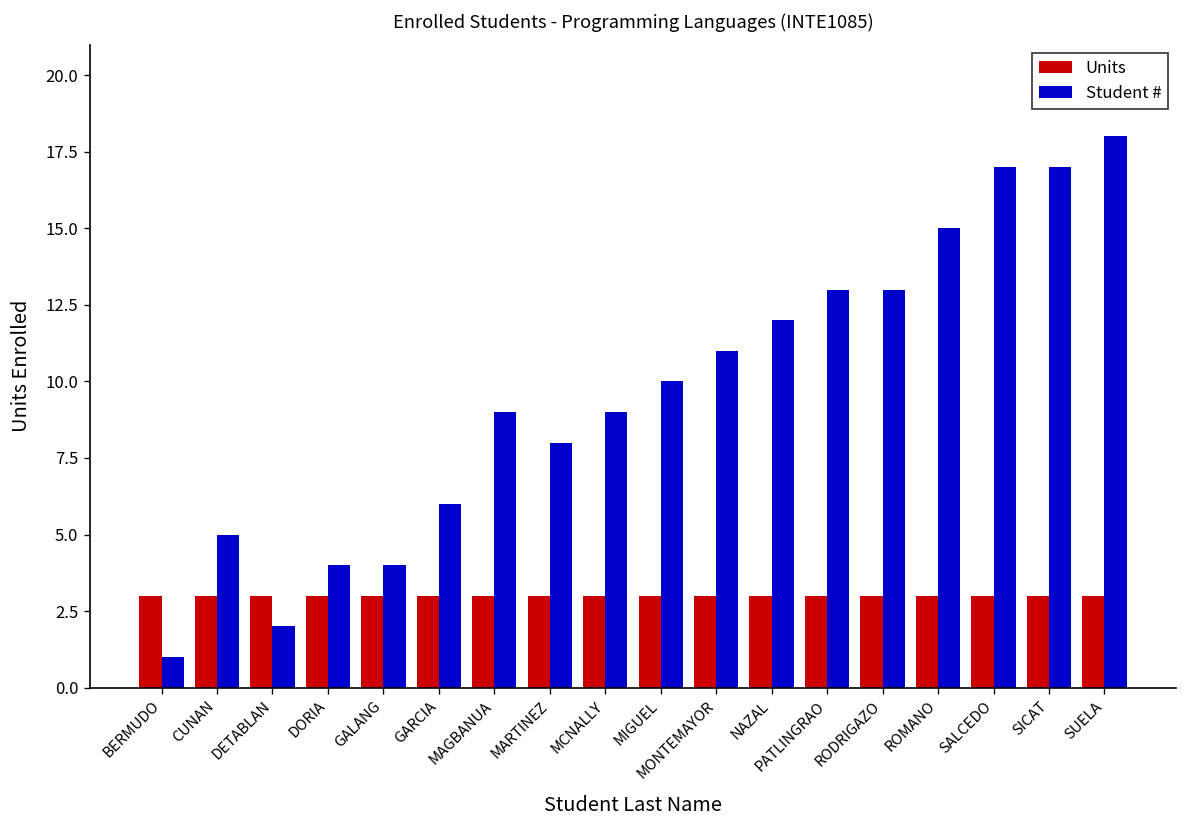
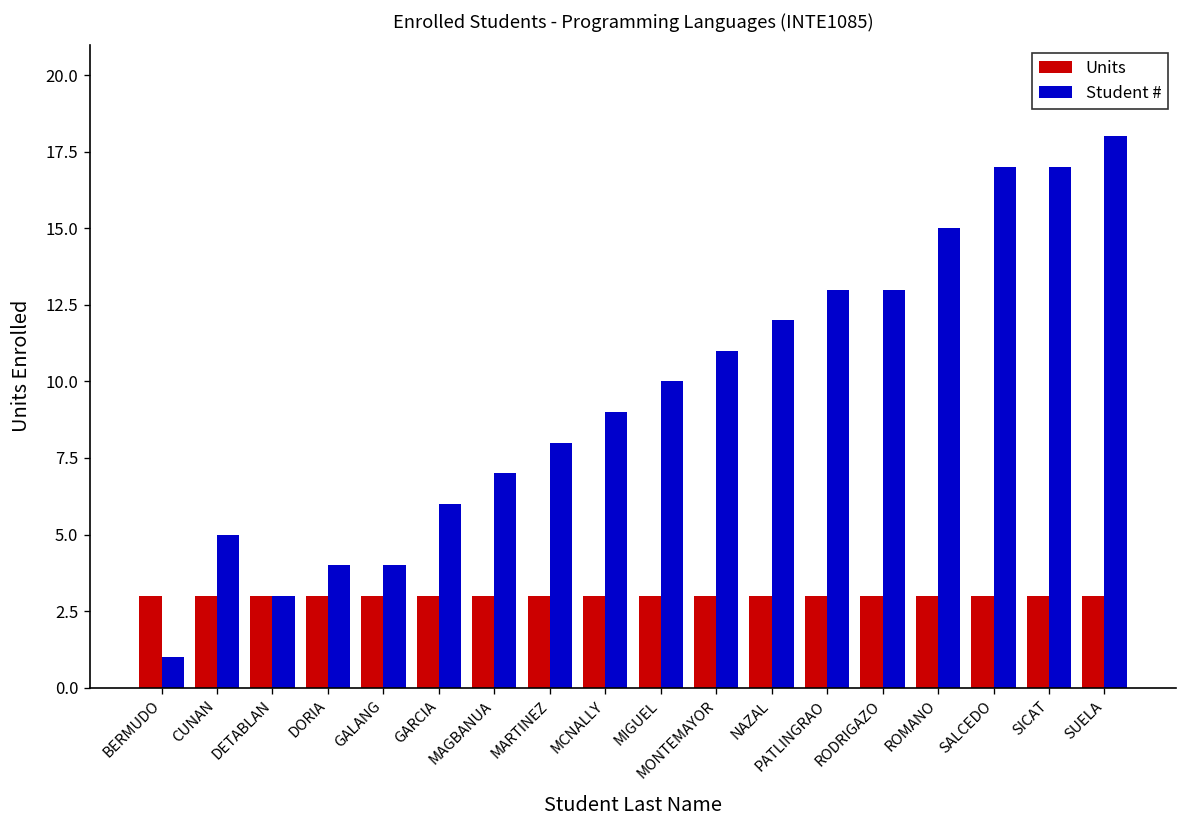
Student #, DETABLAN: 2 -> 3
Student #, MAGBANUA: 9 -> 7
